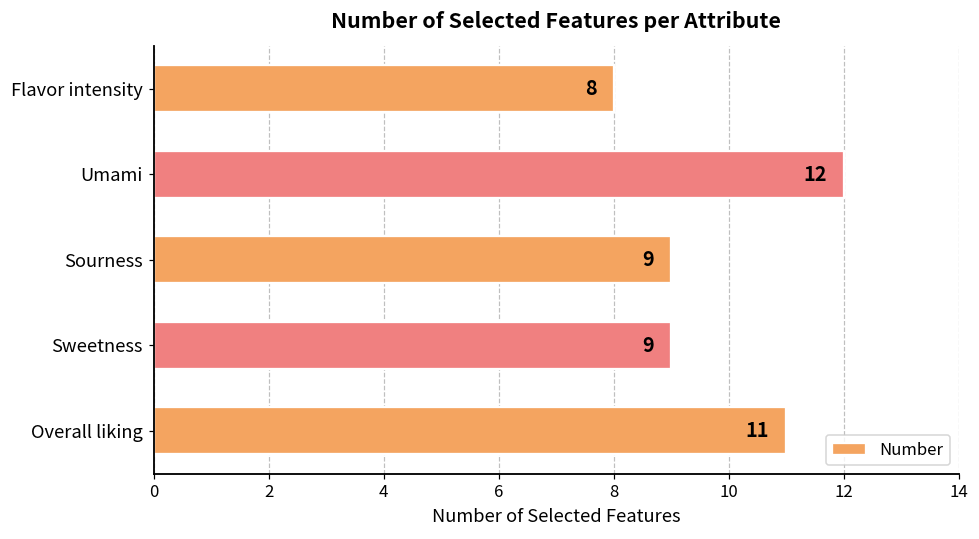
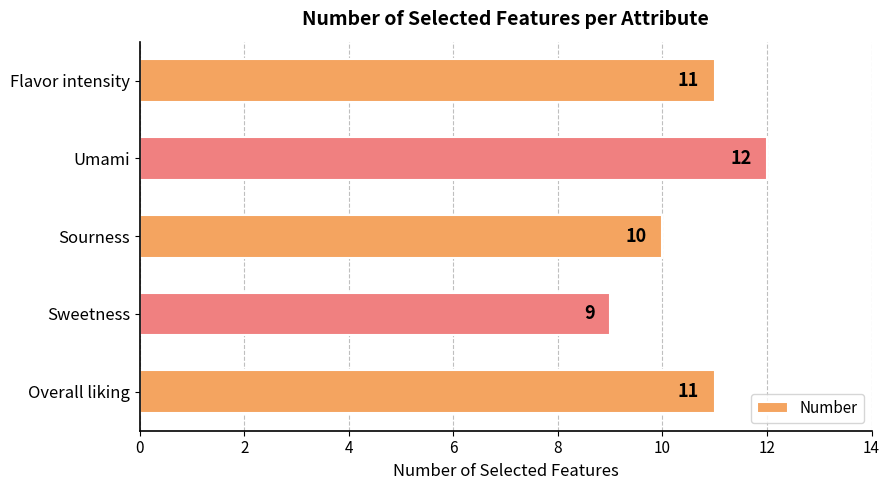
Flavor intensity: 8 -> 11
Sourness: 9 -> 10
